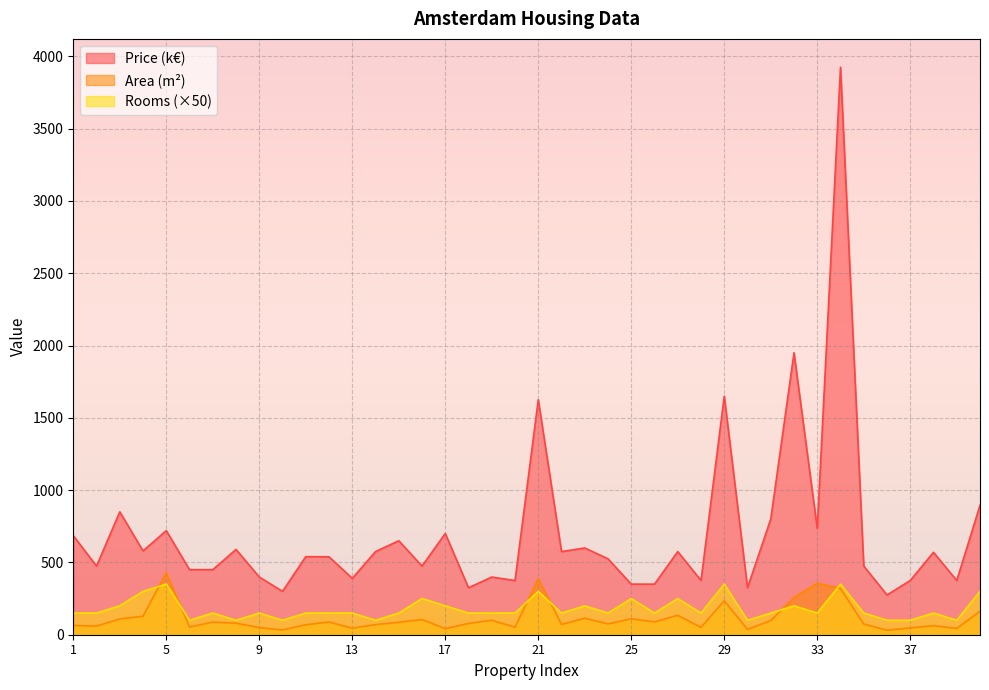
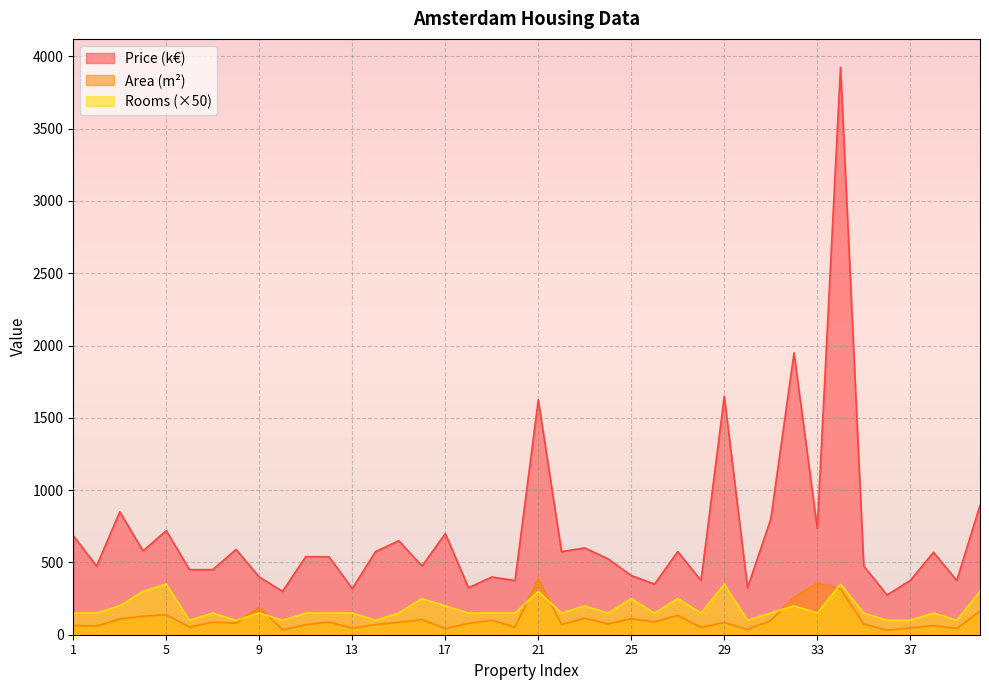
Area (m²), 5: 430 -> 140
Area (m²), 9: 50 -> 190
Price (k€), 13: 390 -> 320
Price (k€), 25: 350 -> 410
Area (m²), 29: 240 -> 80
